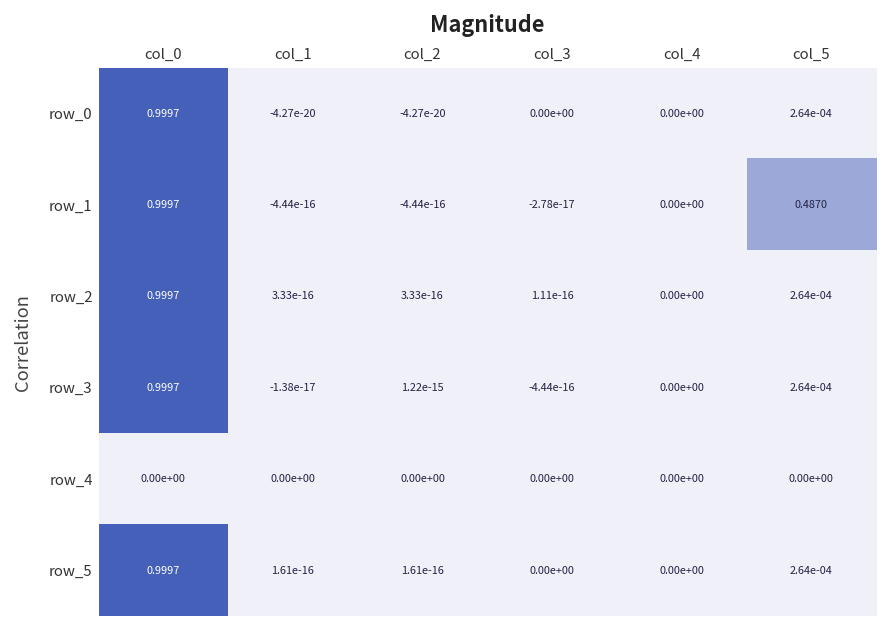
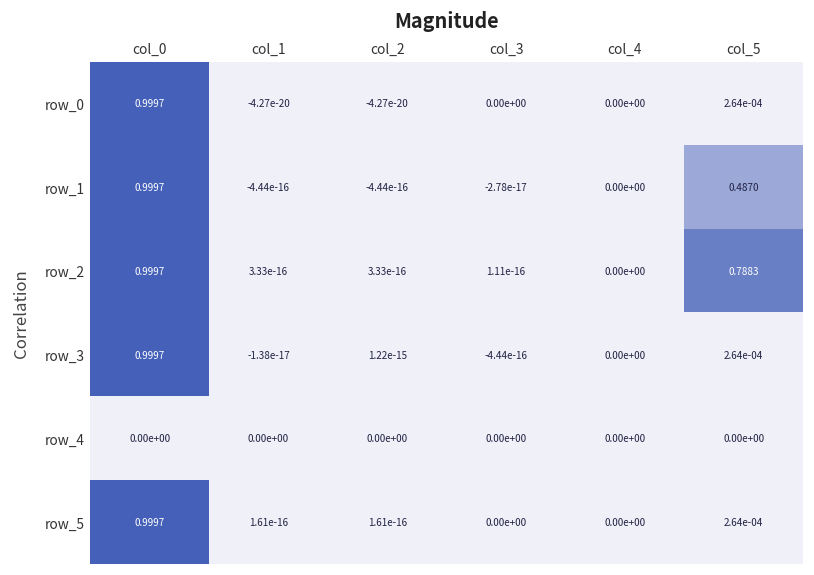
row_2, col_5: 2.64e-04 -> 0.7883
